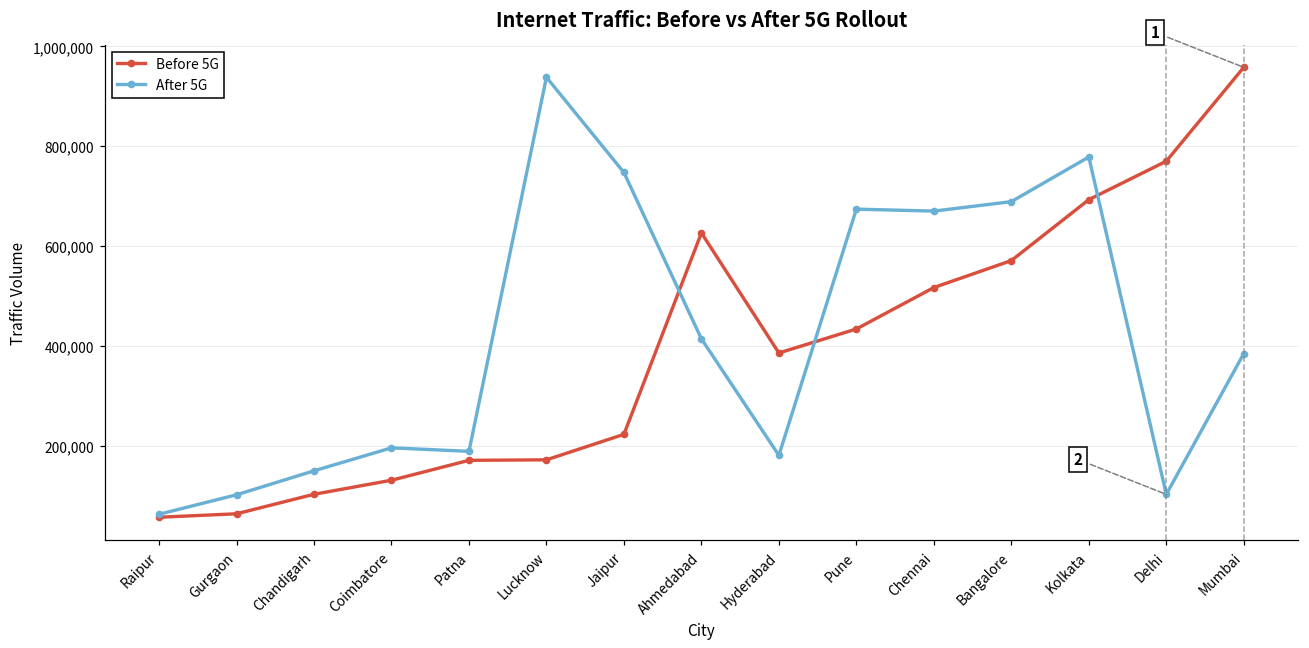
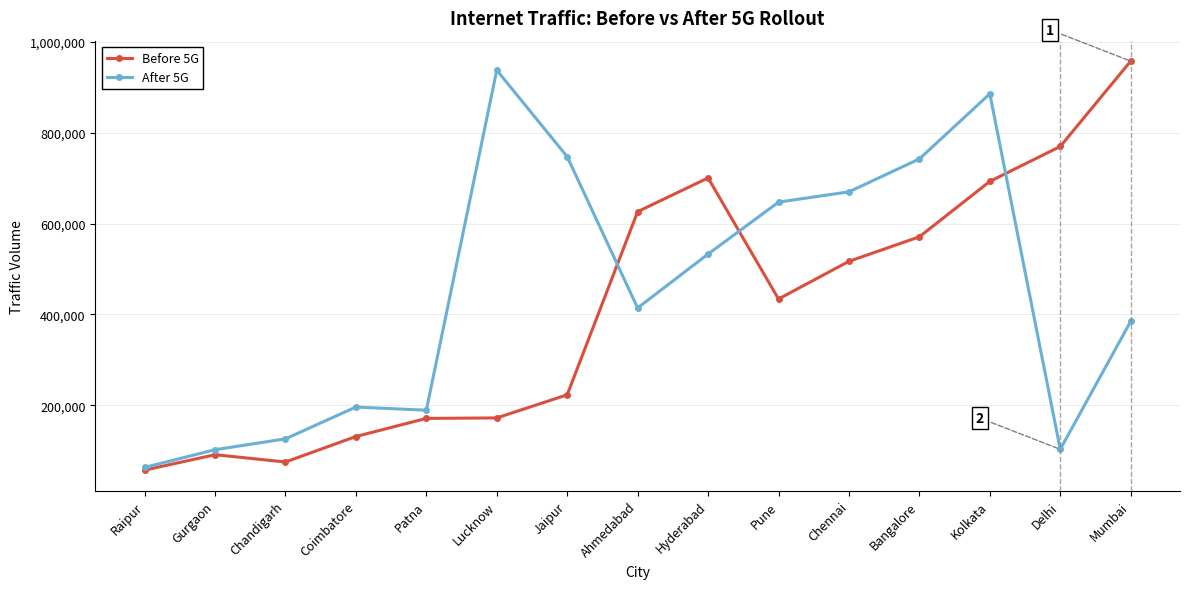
Before 5G, Gurgaon: 60,000 -> 90,000
Before 5G, Chandigarh: 100,000 -> 70,000
After 5G, Chandigarh: 150,000 -> 130,000
Before 5G, Hyderabad: 390,000 -> 700,000
After 5G, Hyderabad: 180,000 -> 530,000
After 5G, Pune: 670,000 -> 650,000
After 5G, Bangalore: 690,000 -> 740,000
After 5G, Kolkata: 780,000 -> 890,000
